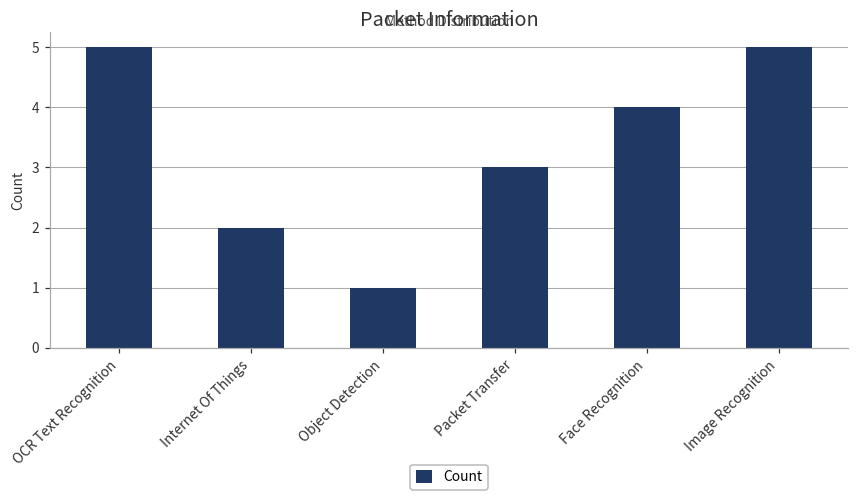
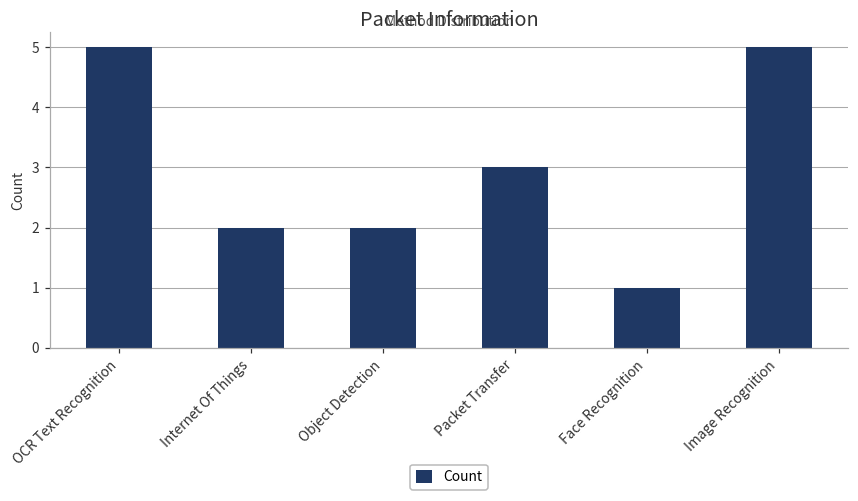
Object Detection: 1 -> 2
Face Recognition: 4 -> 1
